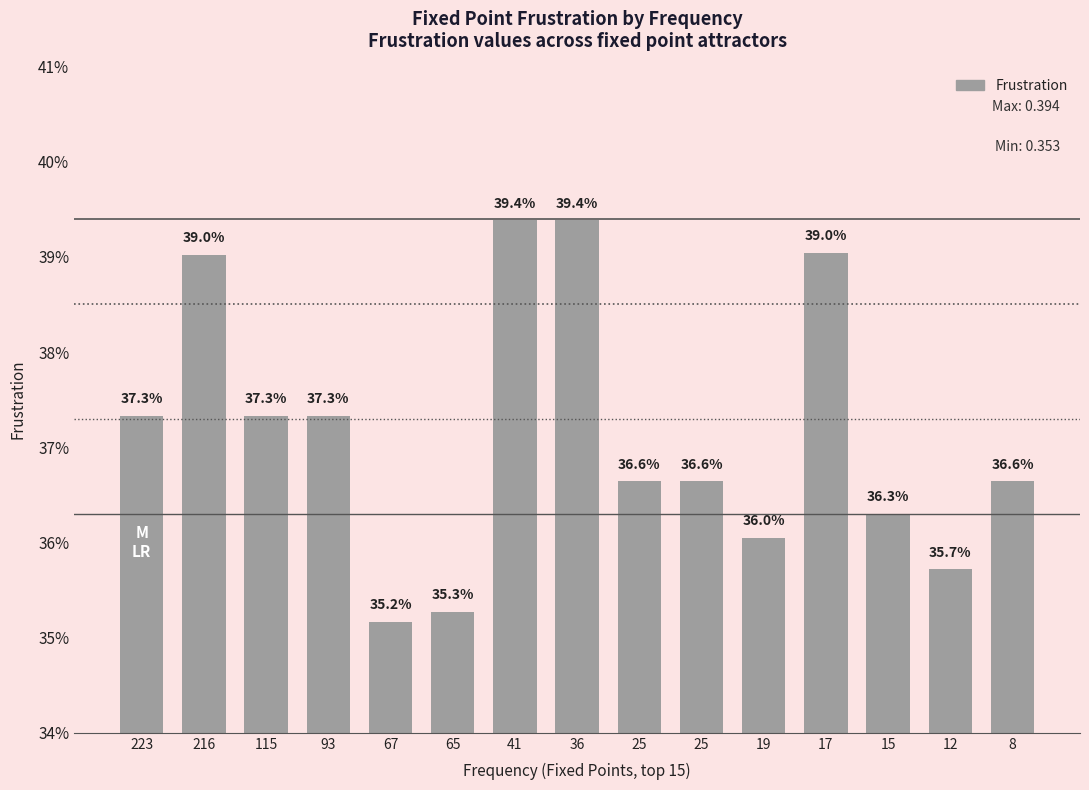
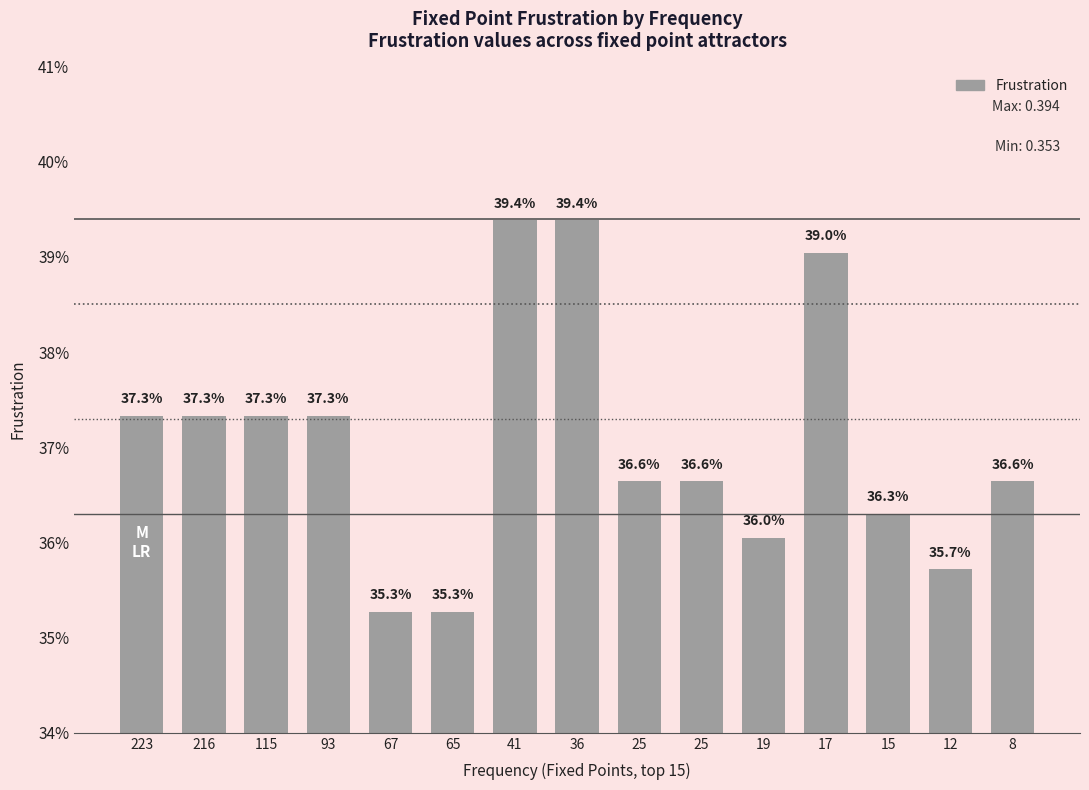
216: 39.0% -> 37.3%
67: 35.2% -> 35.3%
